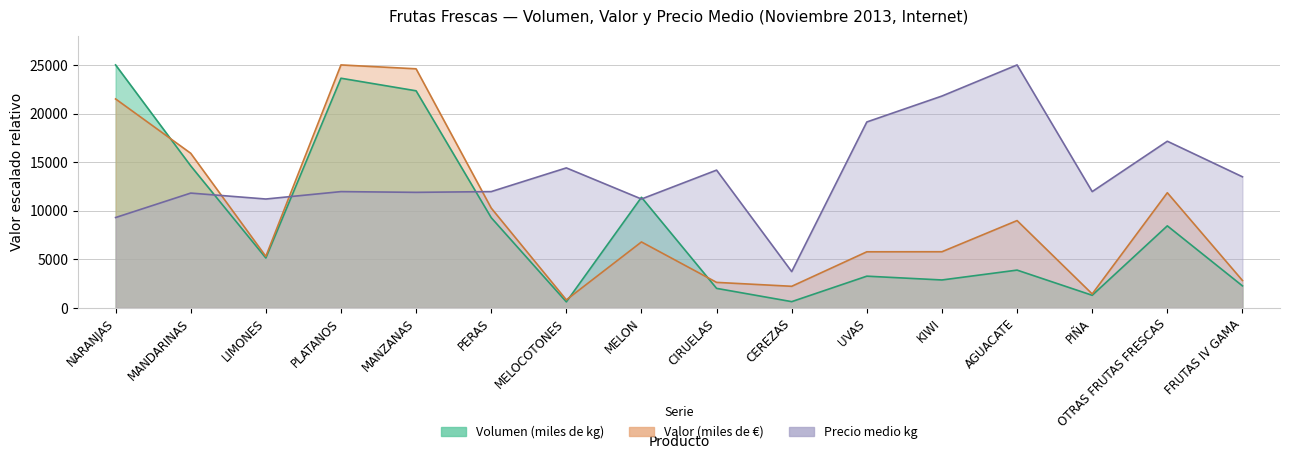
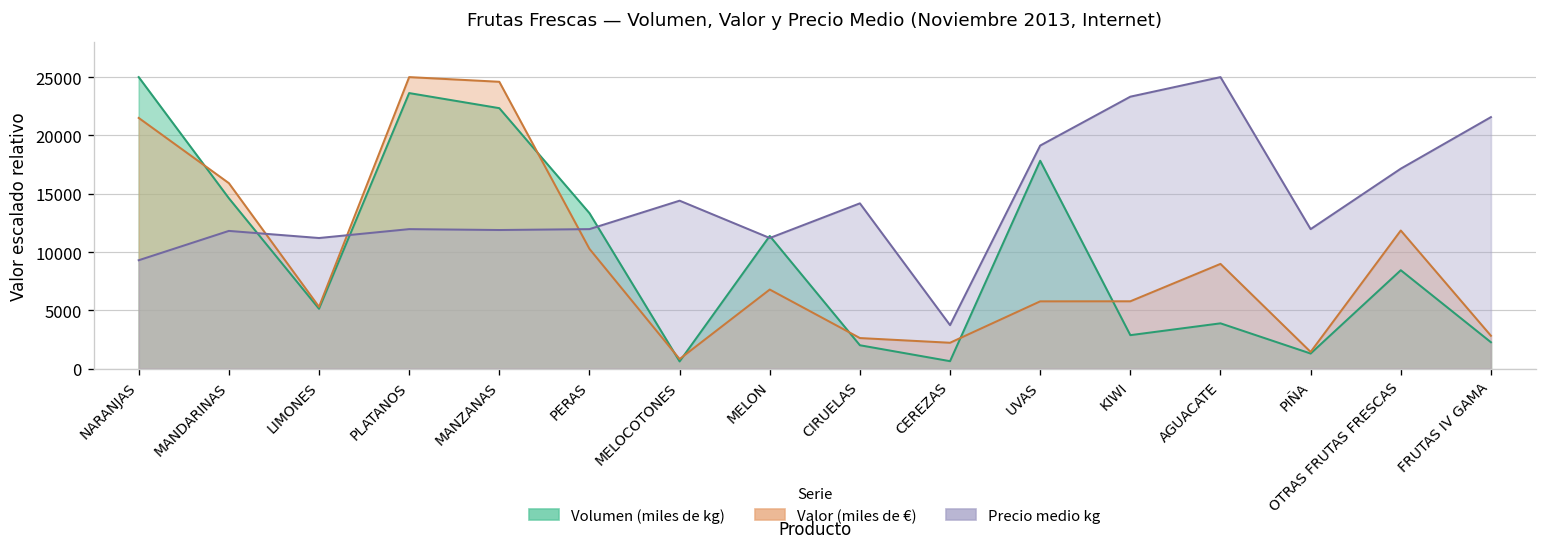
Volumen (miles de kg), PERAS: 9000 -> 13000
Volumen (miles de kg), UVAS: 3000 -> 18000
Precio medio kg, KIWI: 22000 -> 23000
Precio medio kg, FRUTAS IV GAMA: 13000 -> 22000
